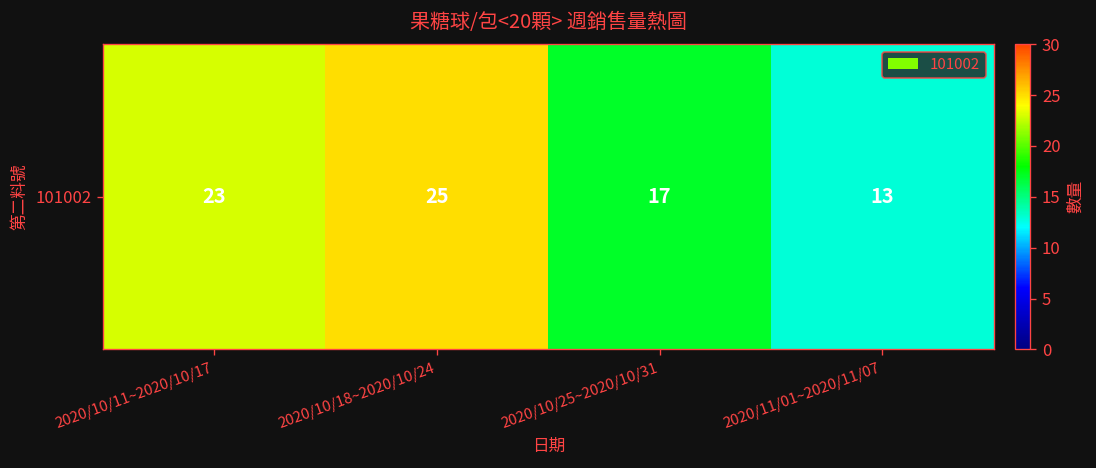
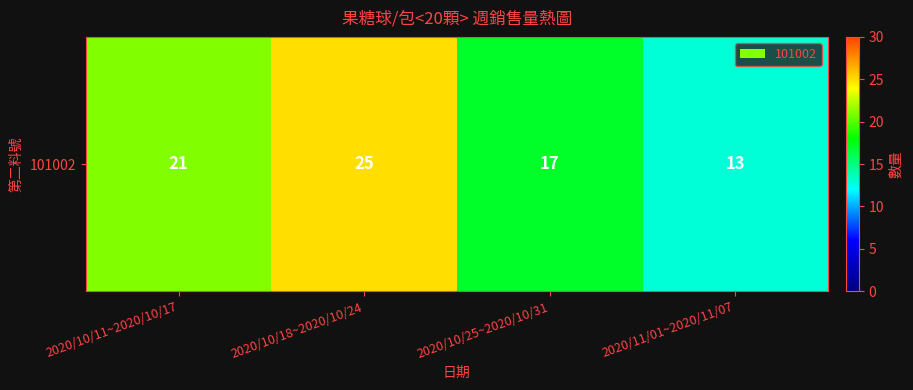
101002, 2020/10/11~2020/10/17: 23 -> 21
